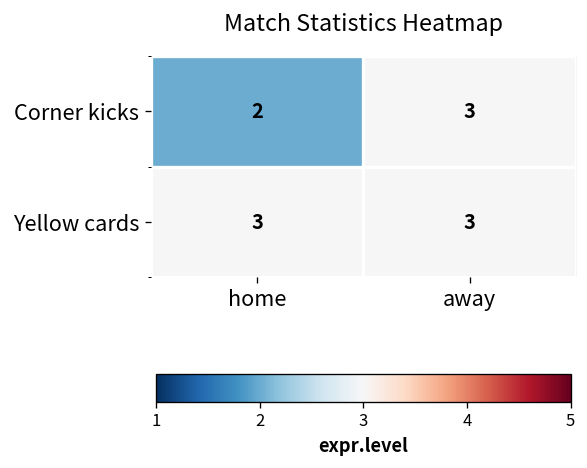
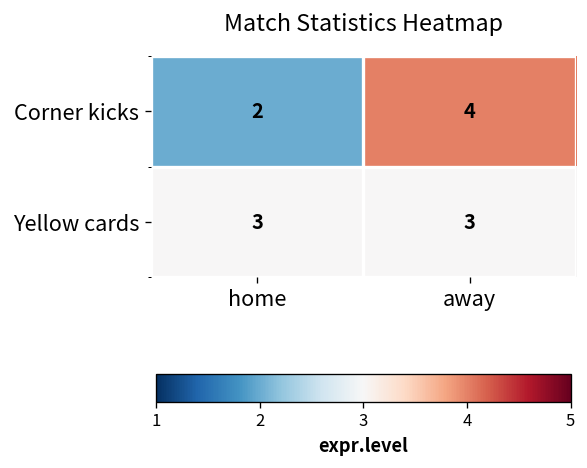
Corner kicks, away: 3 -> 4
